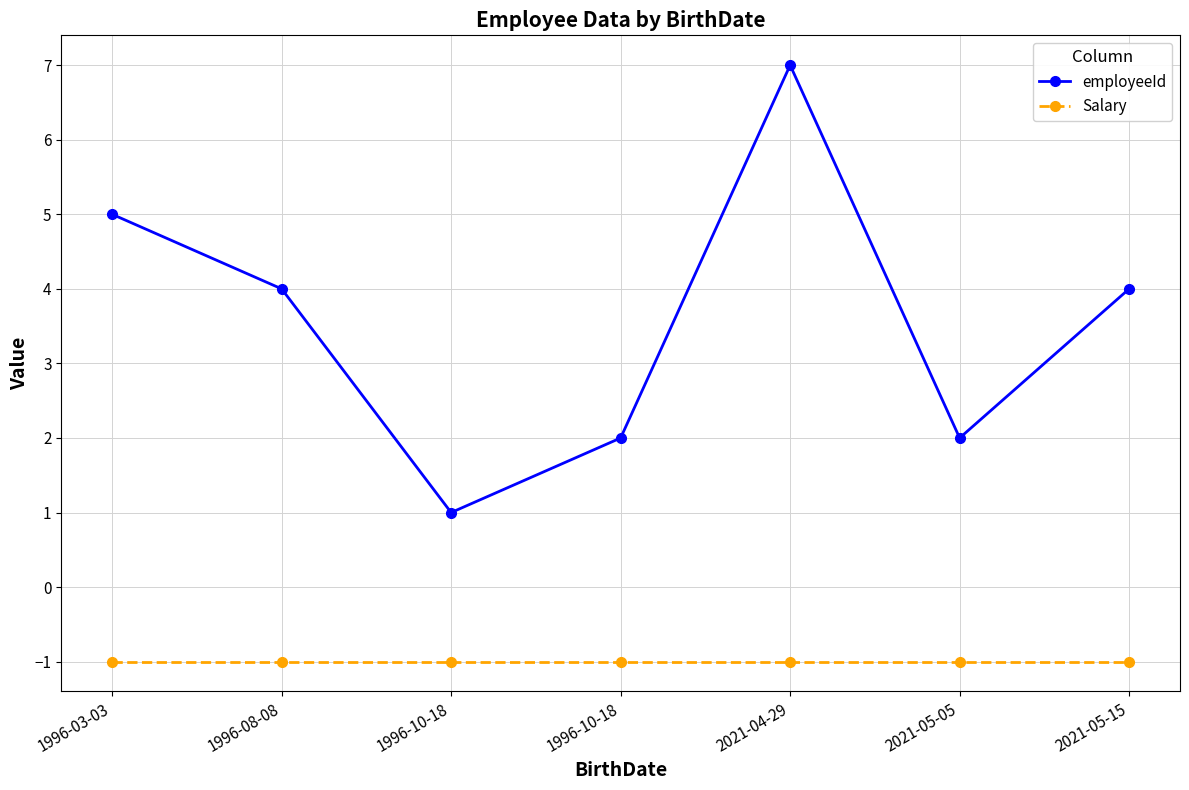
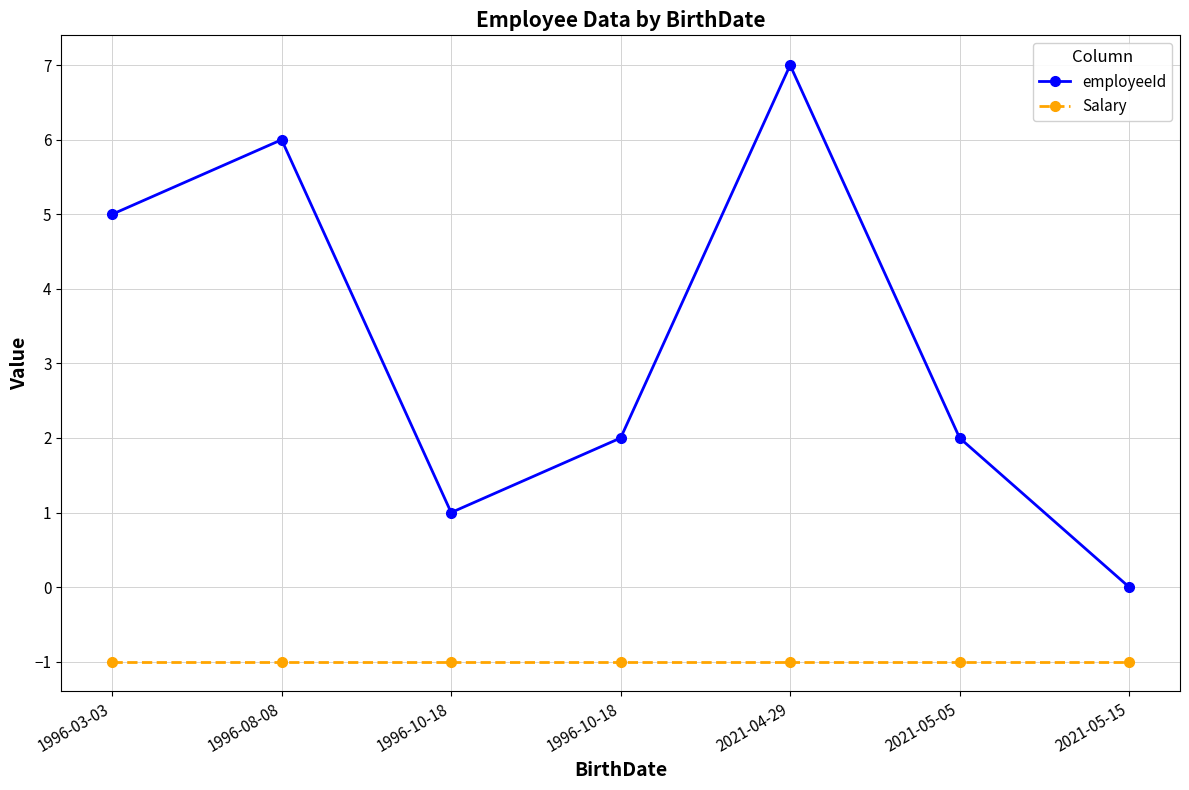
employeeId, 1996-08-08: 4 -> 6
employeeId, 2021-05-15: 4 -> 0
